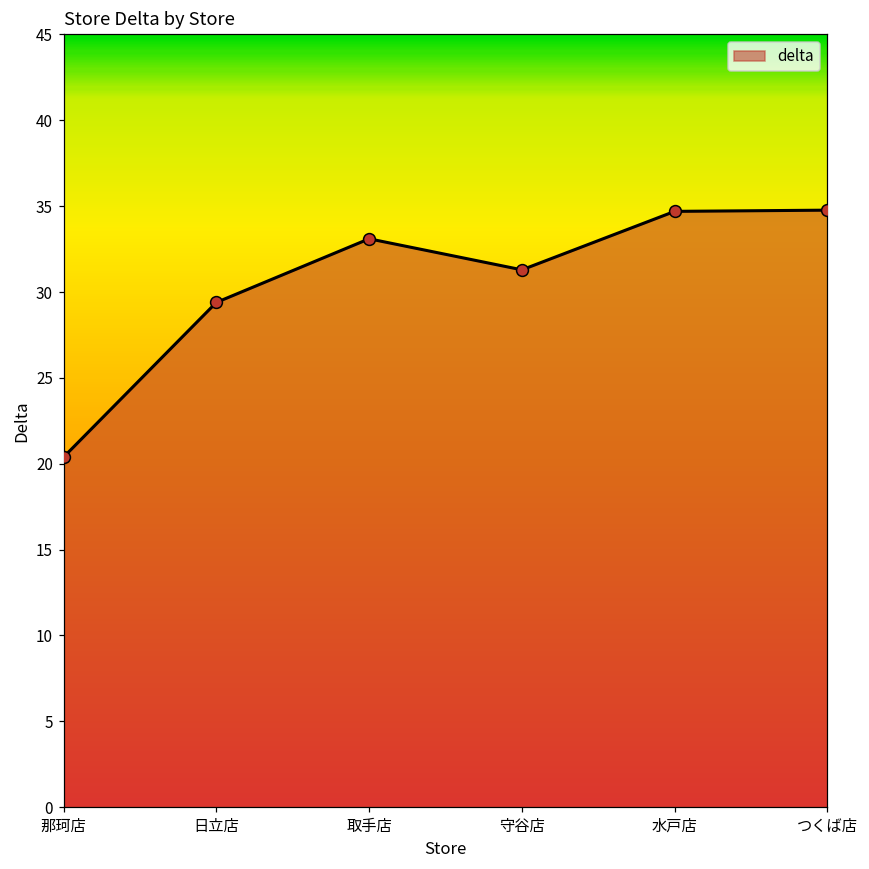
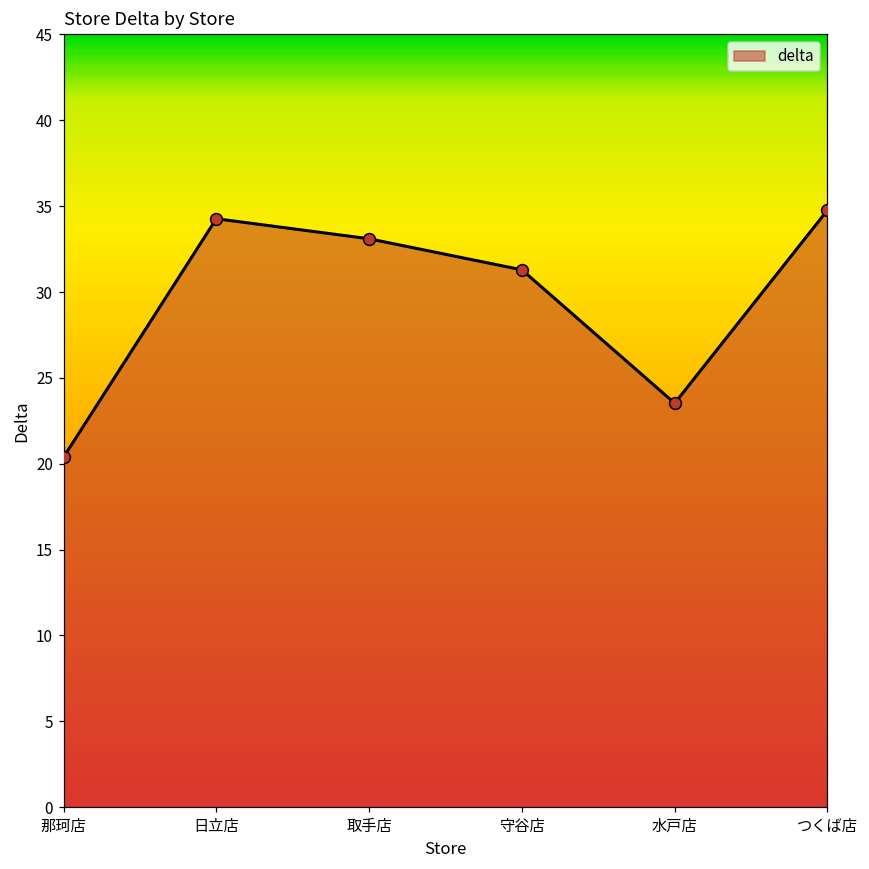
日立店: 29.4 -> 34.3
水戸店: 34.7 -> 23.5
